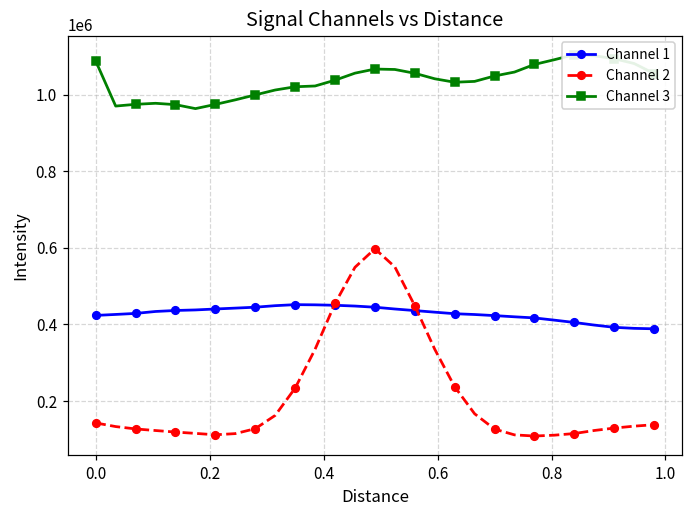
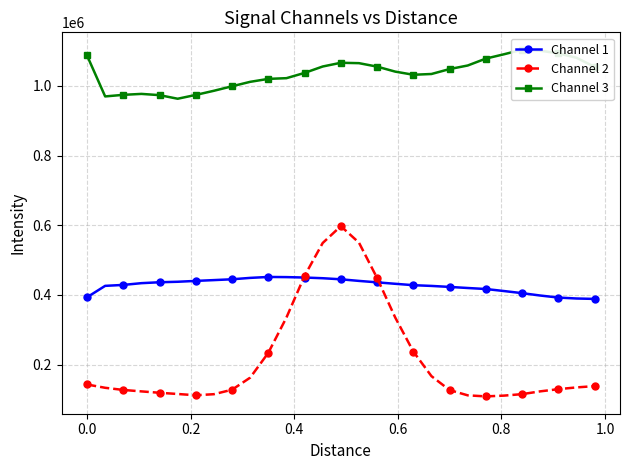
Channel 1, 0.0: 420000 -> 390000
